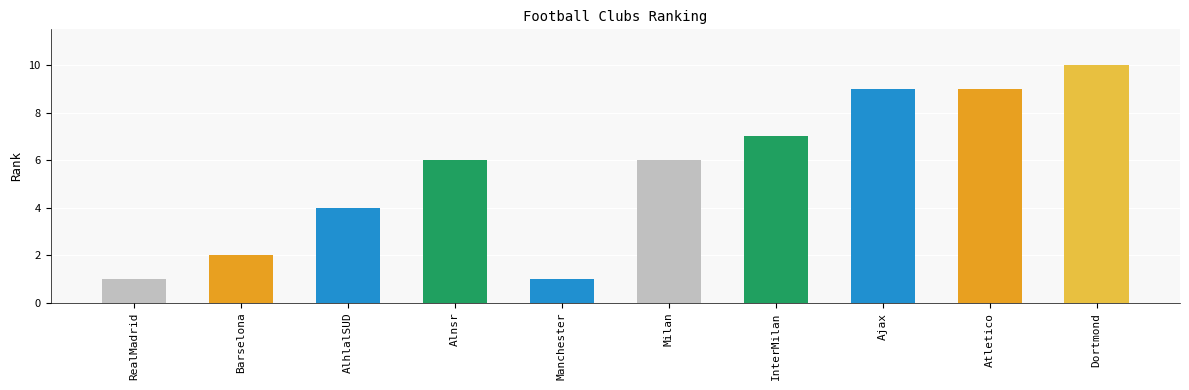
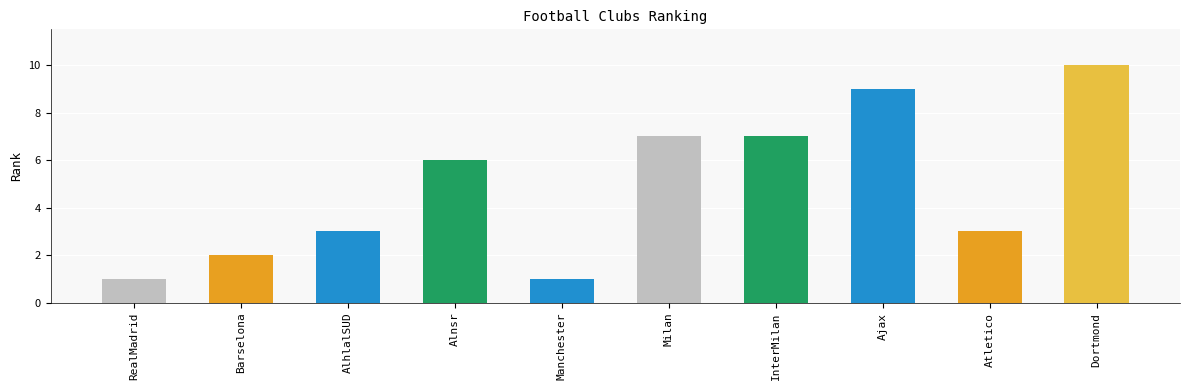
AlhlalSUD: 4 -> 3
Milan: 6 -> 7
Atletico: 9 -> 3
